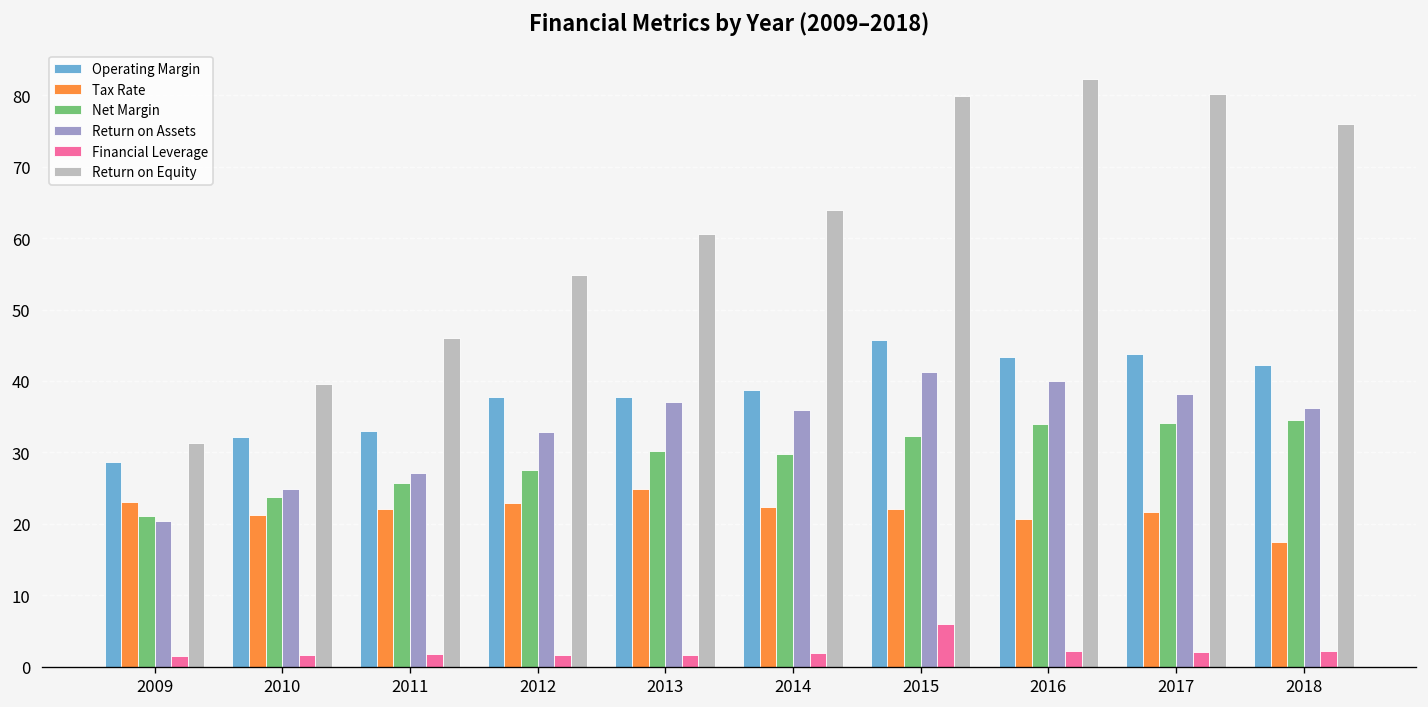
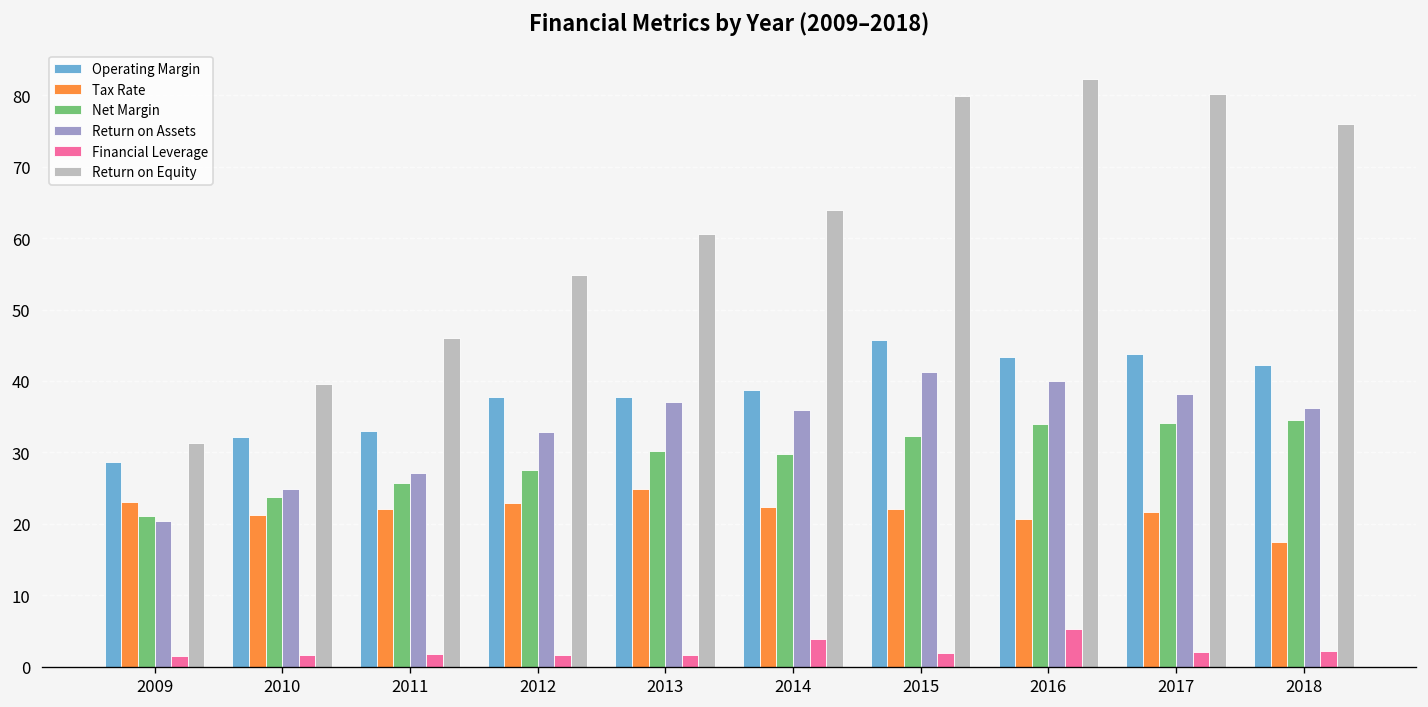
Financial Leverage, 2014: 2 -> 4
Financial Leverage, 2015: 6 -> 2
Financial Leverage, 2016: 2 -> 5
